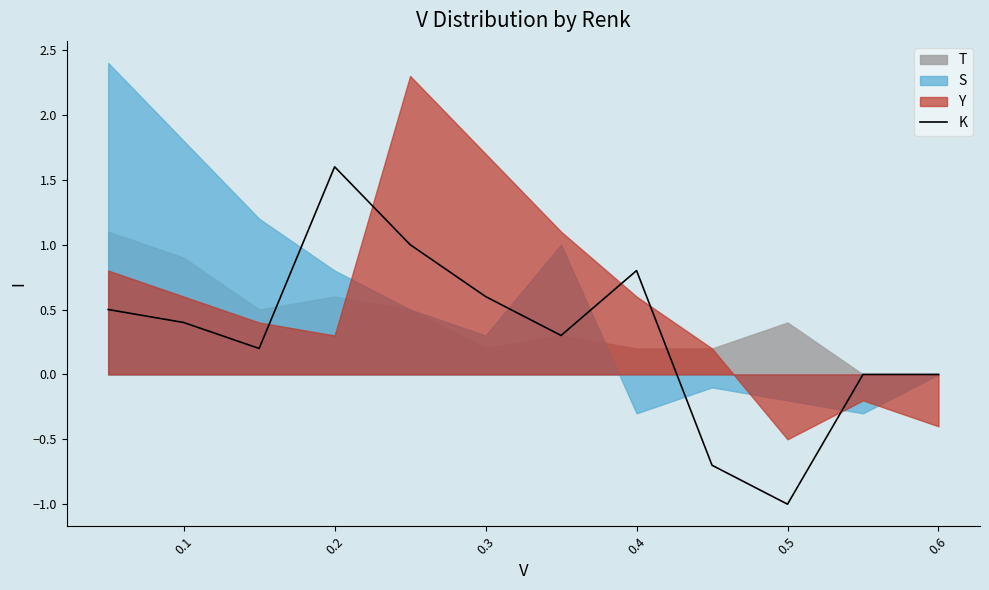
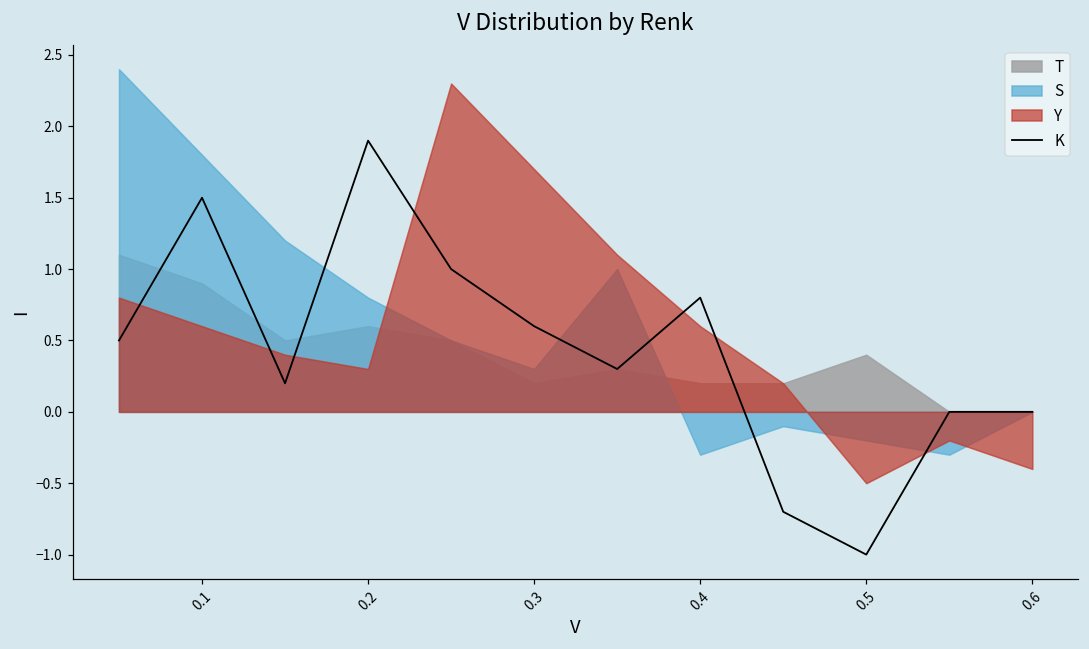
K, 0.1: 0.4 -> 1.5
K, 0.2: 1.6 -> 1.9
